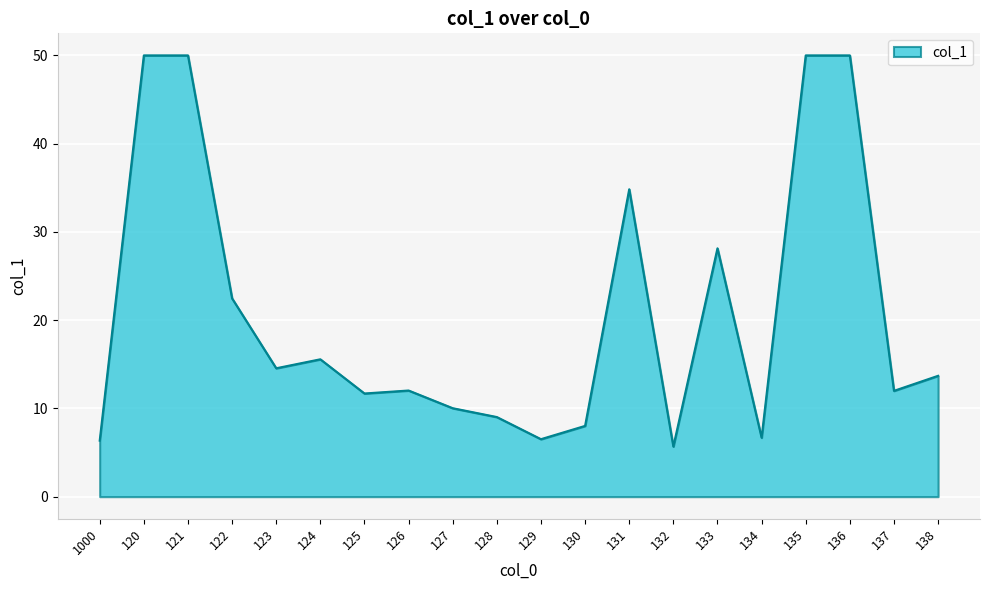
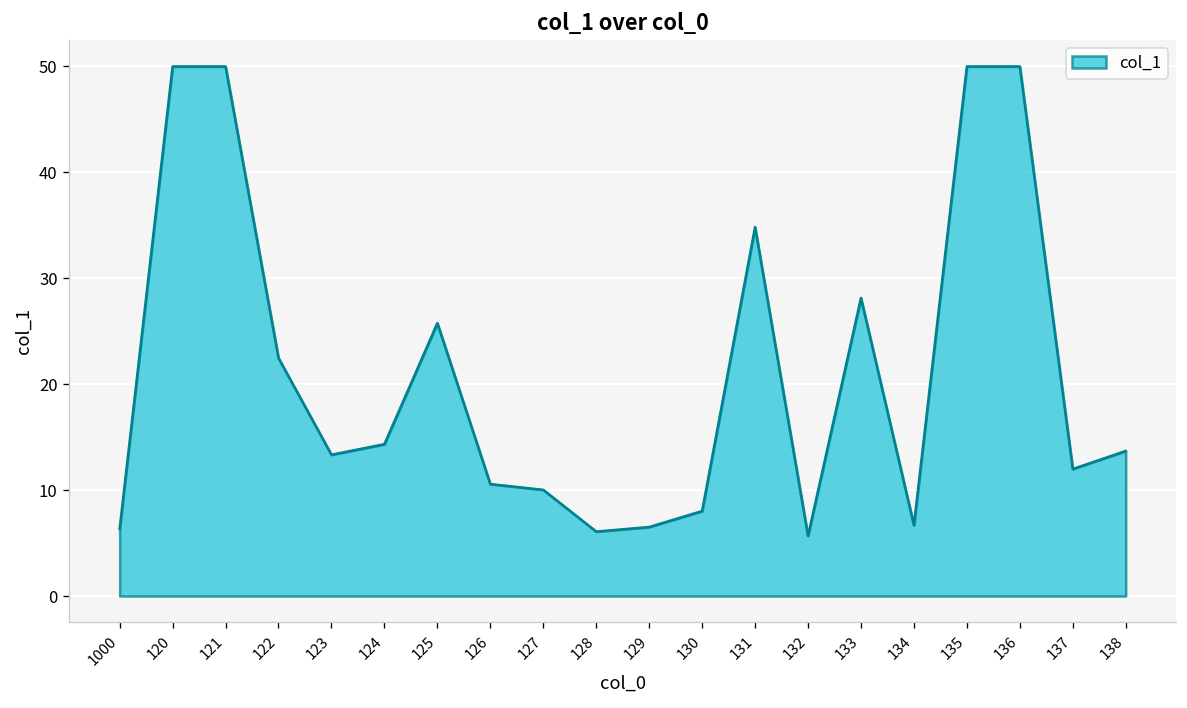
123: 15 -> 13
124: 16 -> 14
125: 12 -> 26
126: 12 -> 11
128: 9 -> 6
